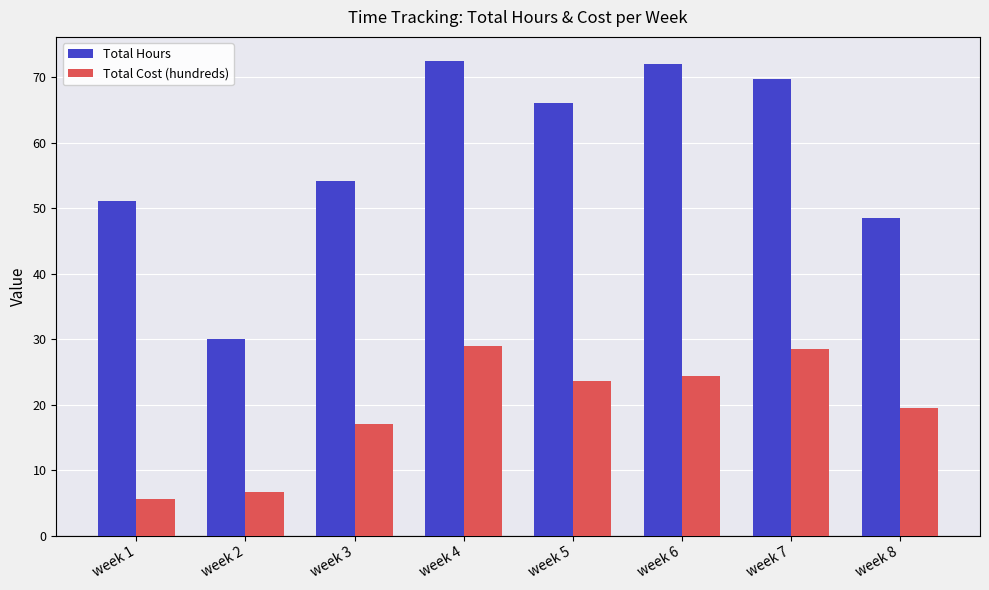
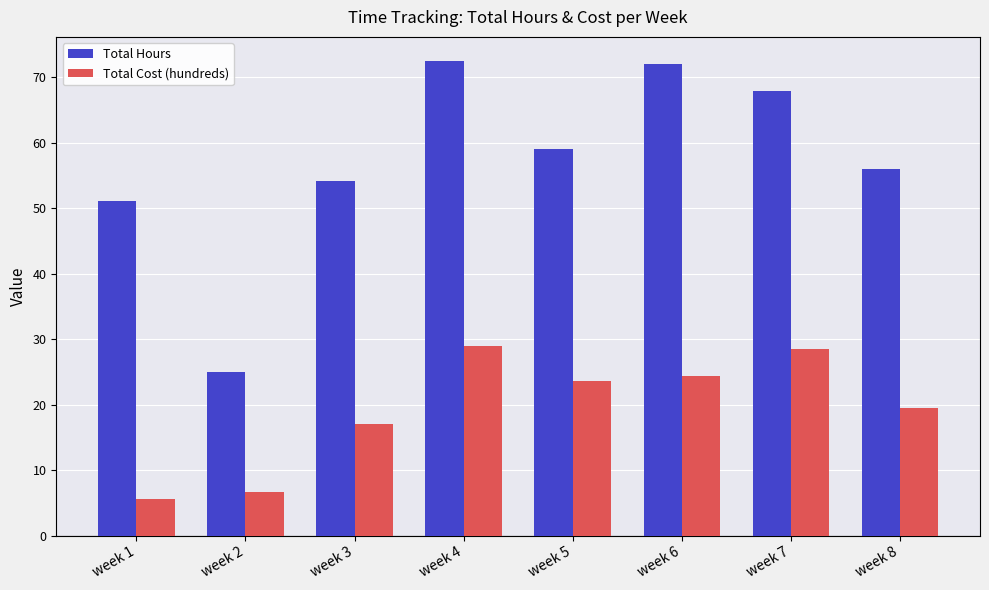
Total Hours, week 2: 30 -> 25
Total Hours, week 5: 66 -> 59
Total Hours, week 7: 70 -> 68
Total Hours, week 8: 49 -> 56
